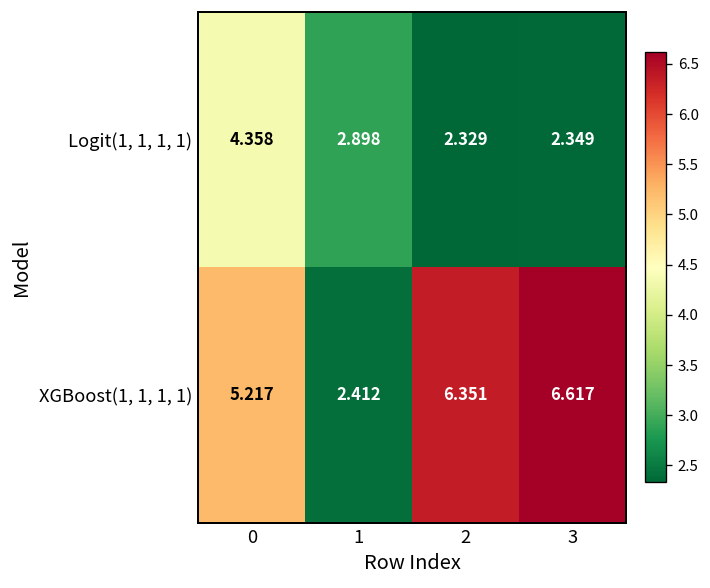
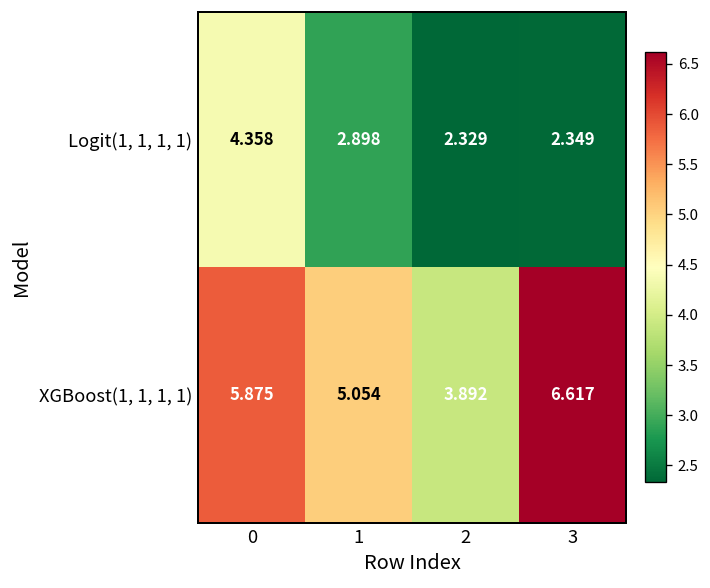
XGBoost(1, 1, 1, 1), 0: 5.217 -> 5.875
XGBoost(1, 1, 1, 1), 1: 2.412 -> 5.054
XGBoost(1, 1, 1, 1), 2: 6.351 -> 3.892
